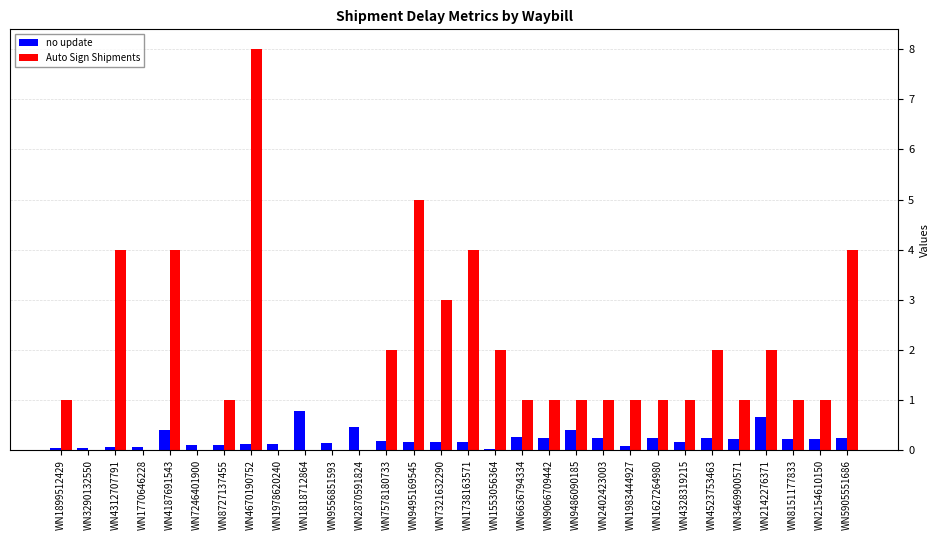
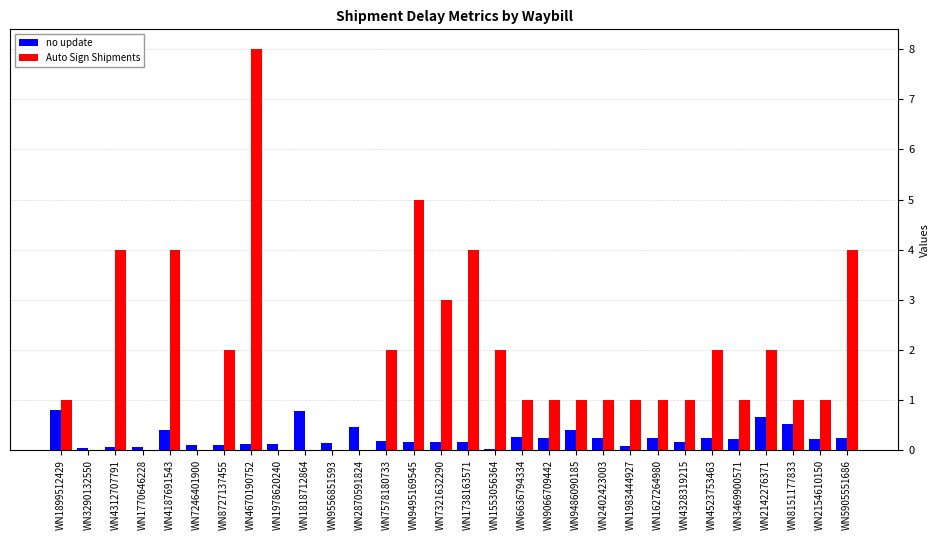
no update, WN1899512429: 0.0 -> 0.8
Auto Sign Shipments, WN8727137455: 1 -> 2
no update, WN8151177833: 0.2 -> 0.5
